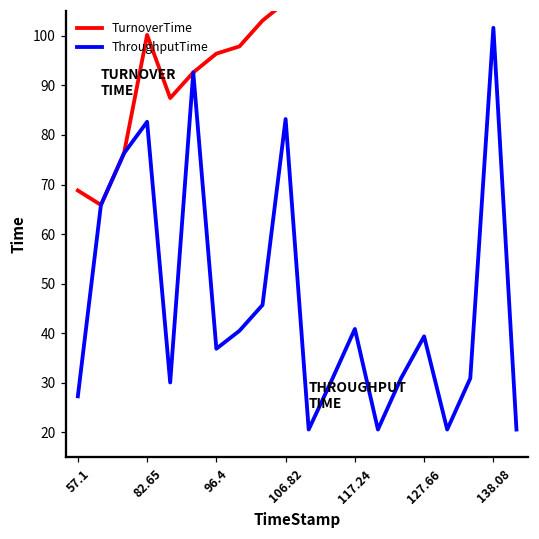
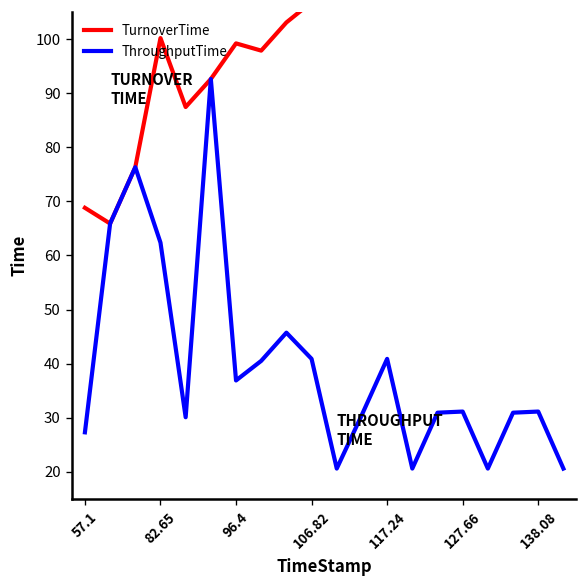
ThroughputTime, 82.65: 83 -> 62
TurnoverTime, 96.4: 96 -> 99
ThroughputTime, 106.82: 83 -> 41
ThroughputTime, 127.66: 39 -> 31
ThroughputTime, 138.08: 102 -> 31
